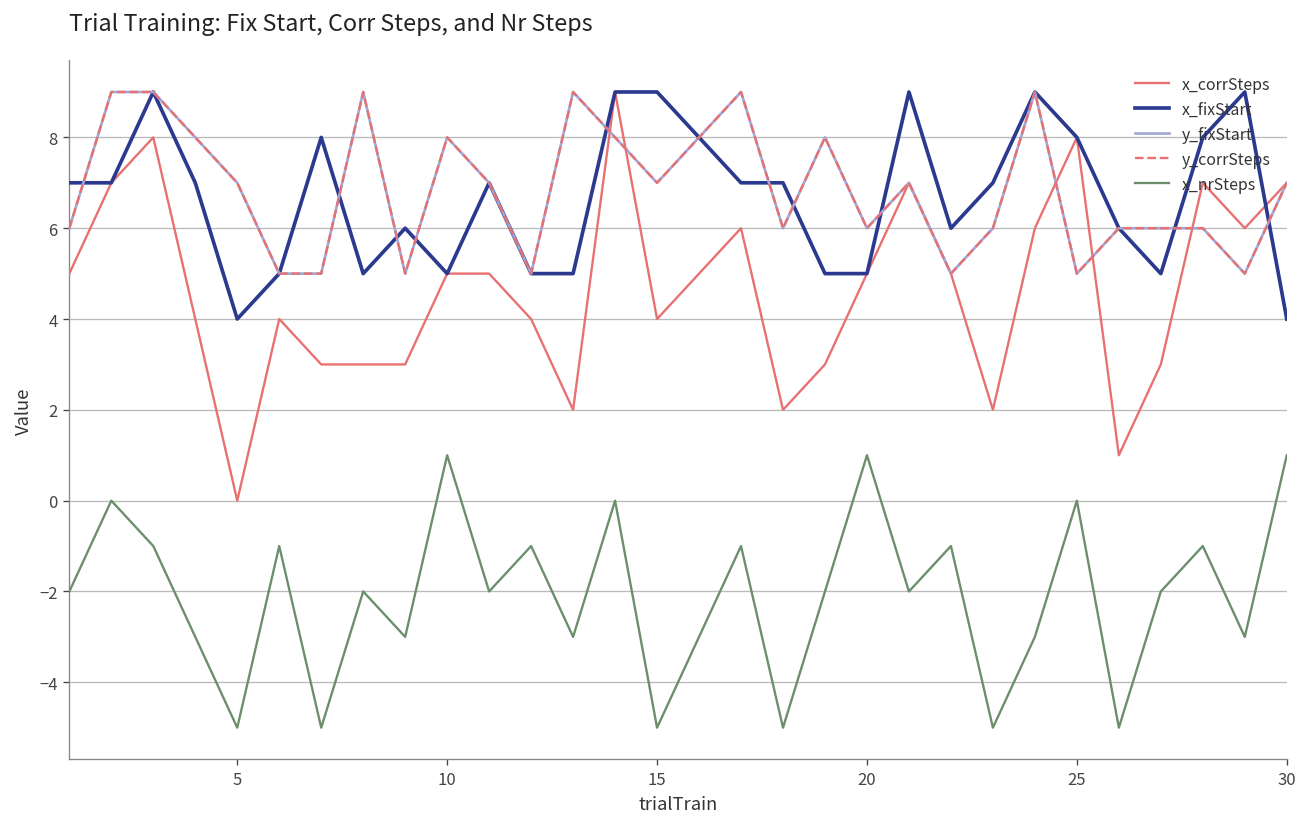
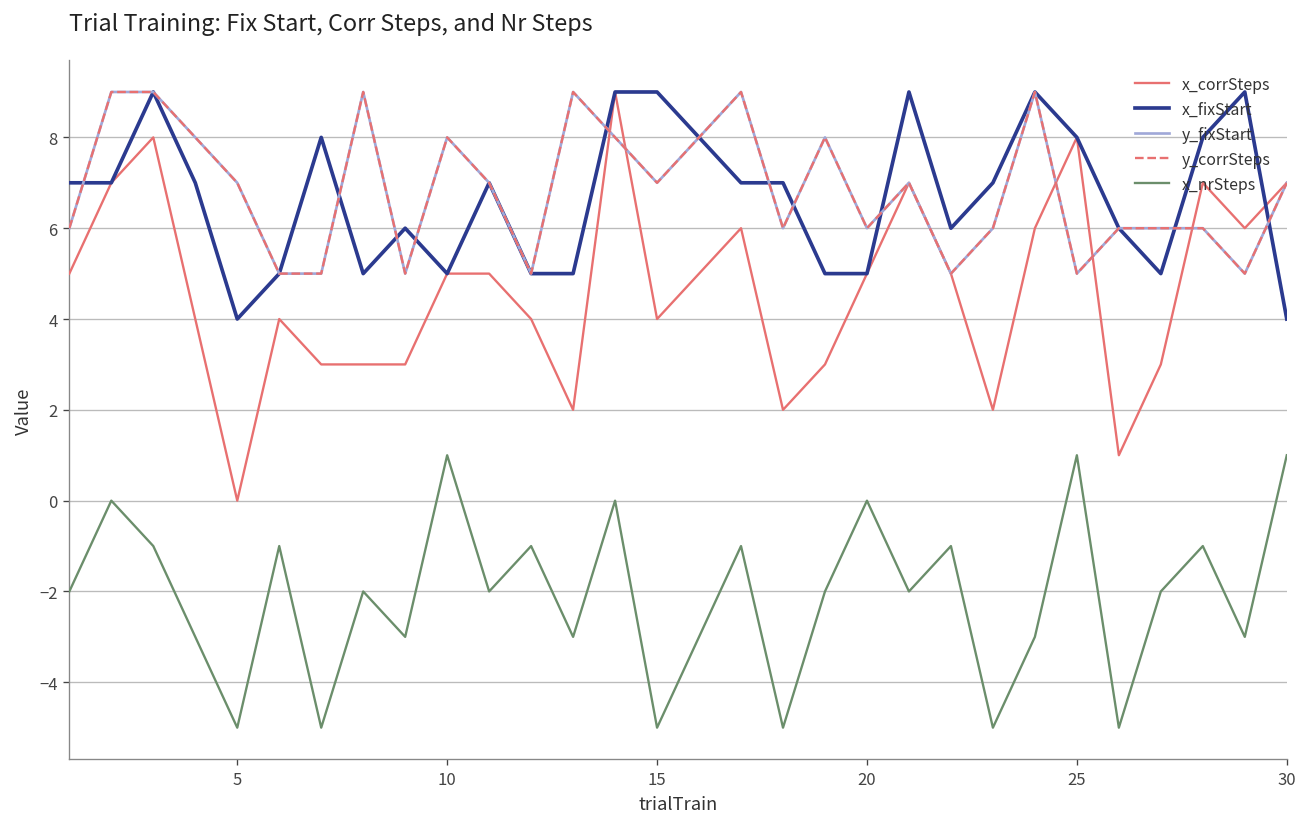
x_nrSteps, 20: 1 -> 0
x_nrSteps, 25: 0 -> 1
